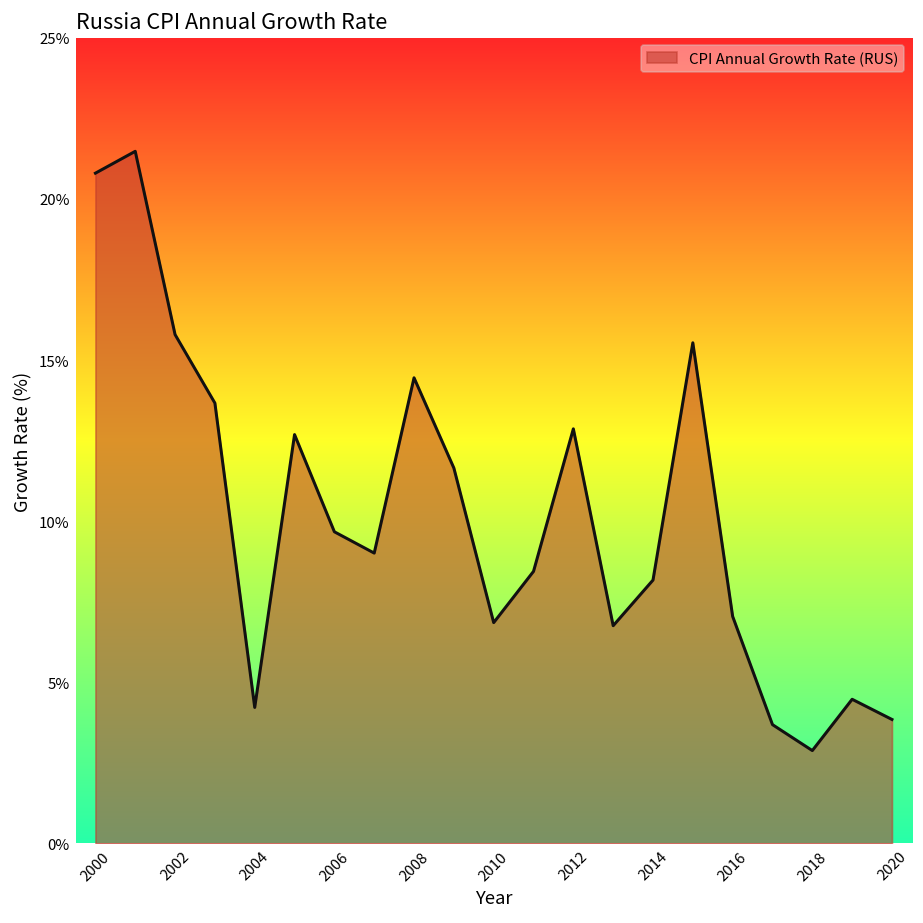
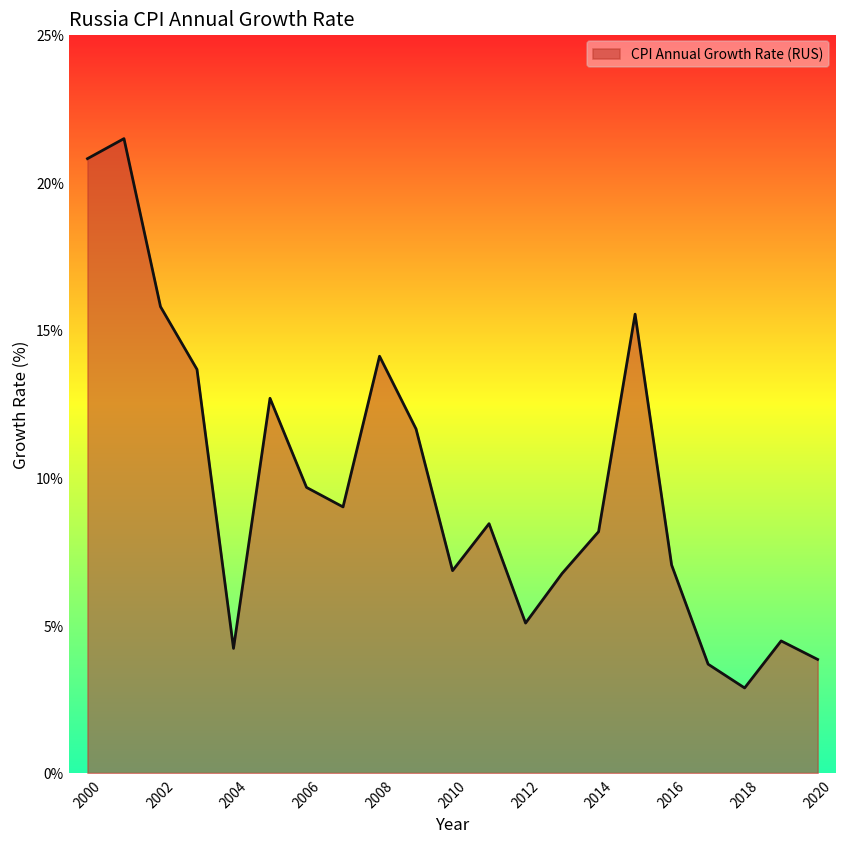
2008: 14.4% -> 14.1%
2012: 12.9% -> 5.1%
